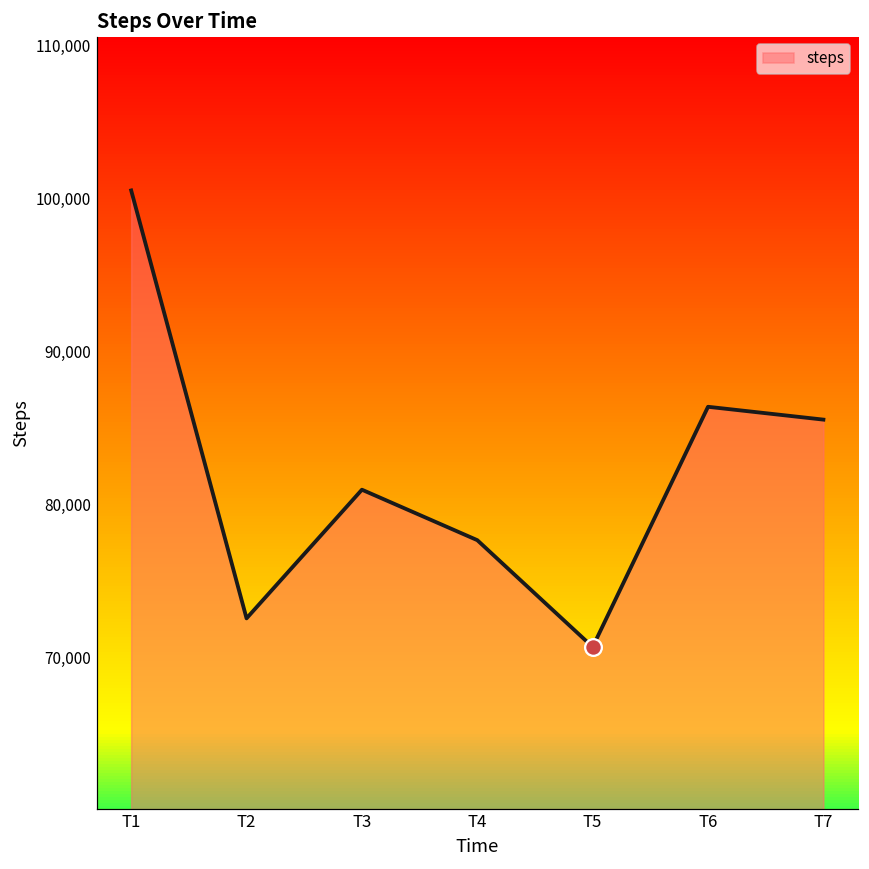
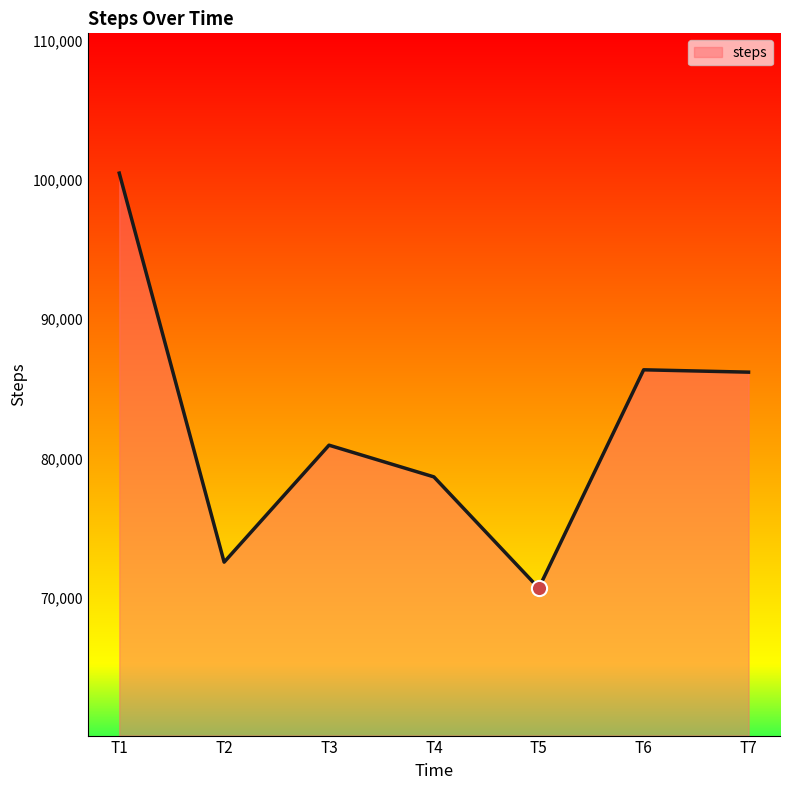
steps, T4: 77,700 -> 78,700
steps, T7: 85,500 -> 86,200
